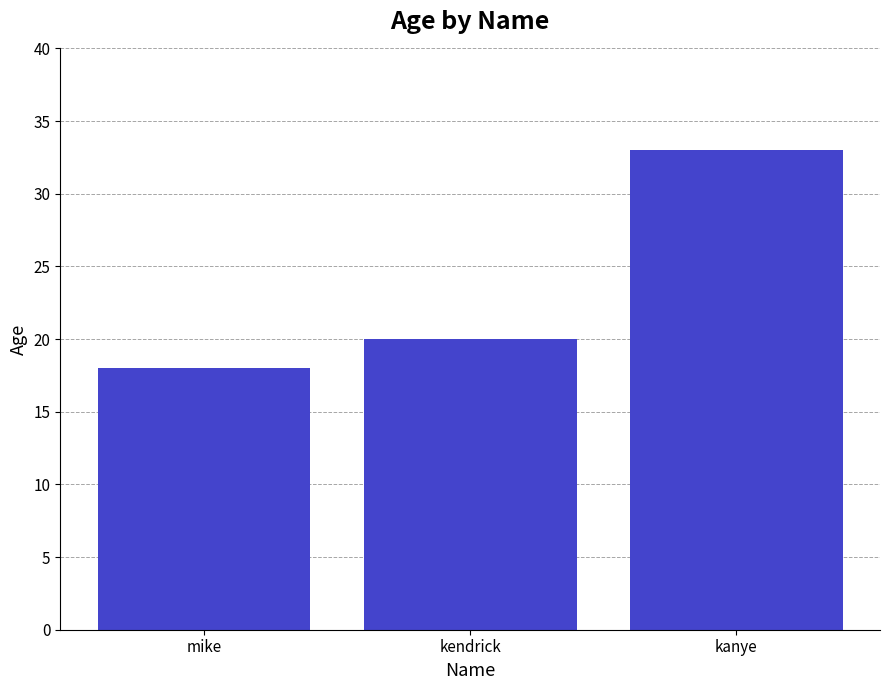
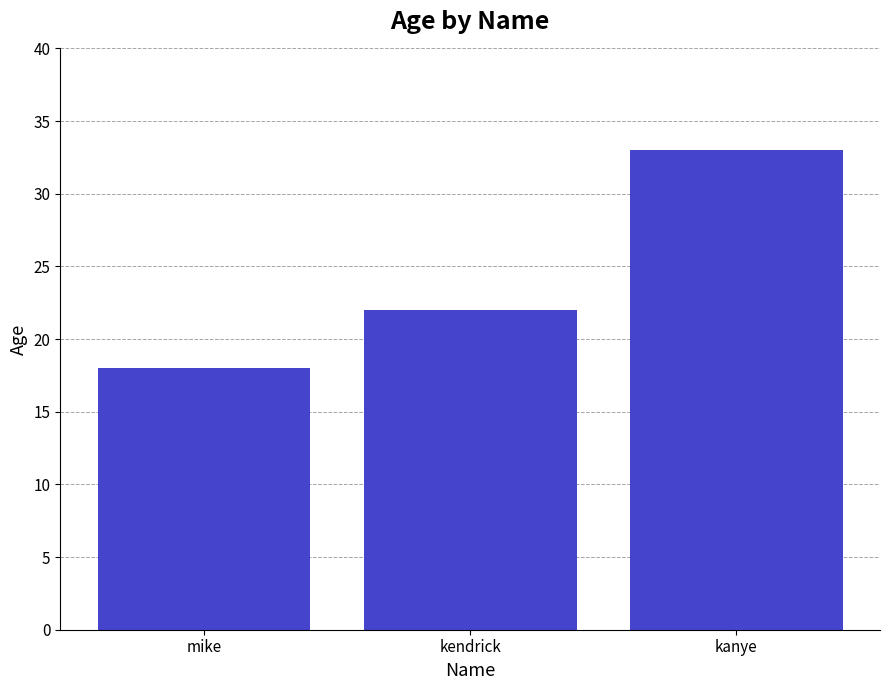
kendrick: 20 -> 22
